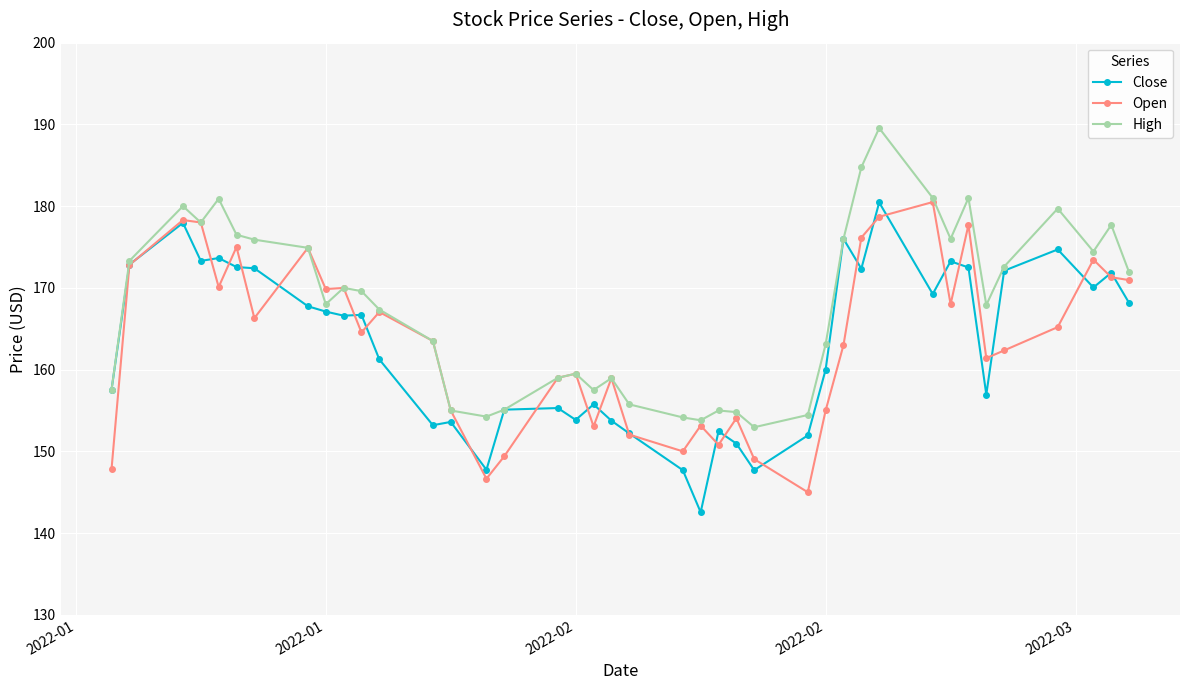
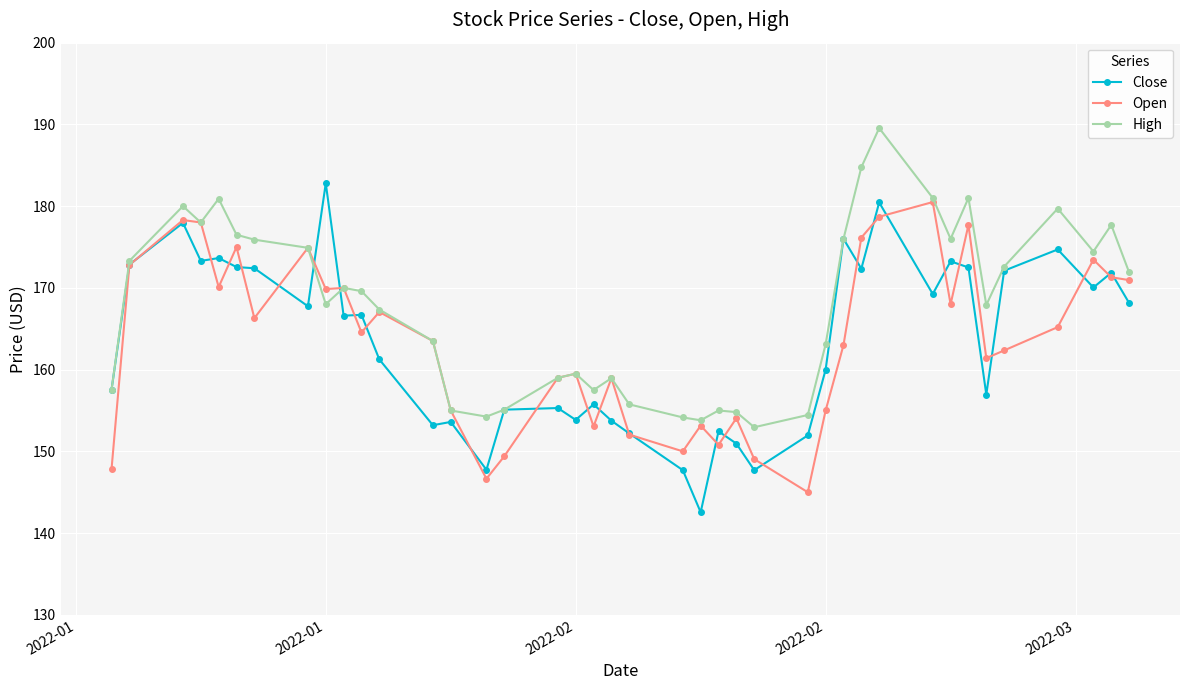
Close, 2022-01: 167 -> 183
